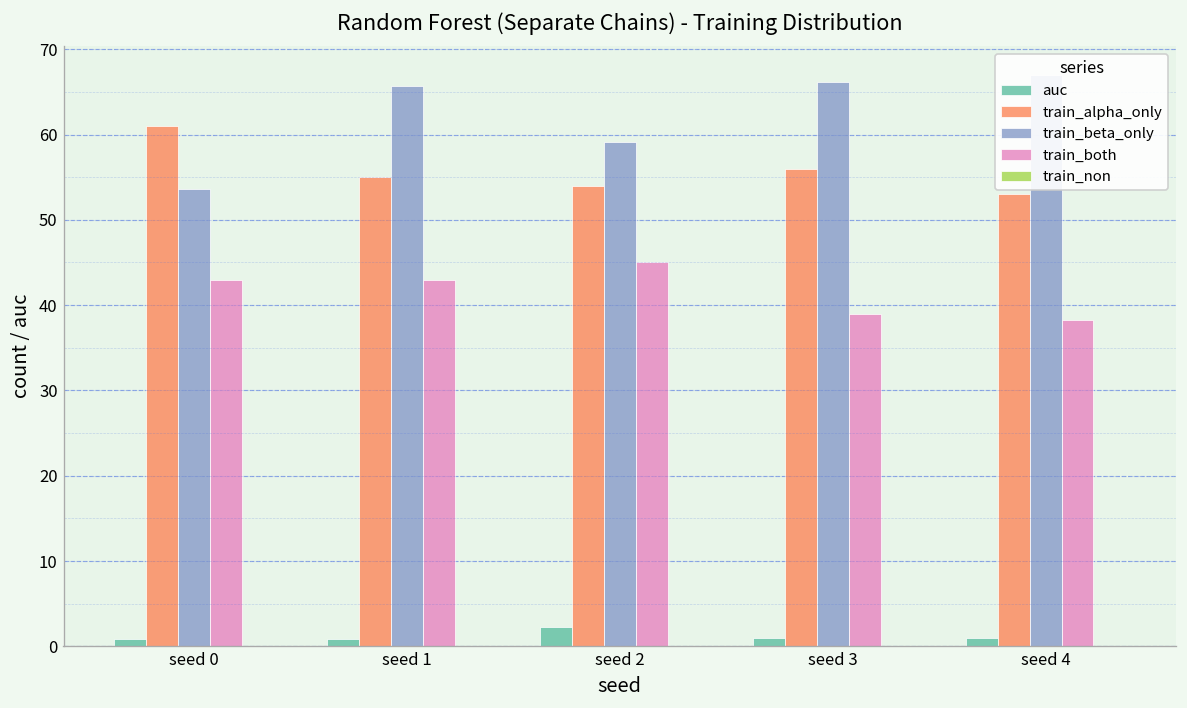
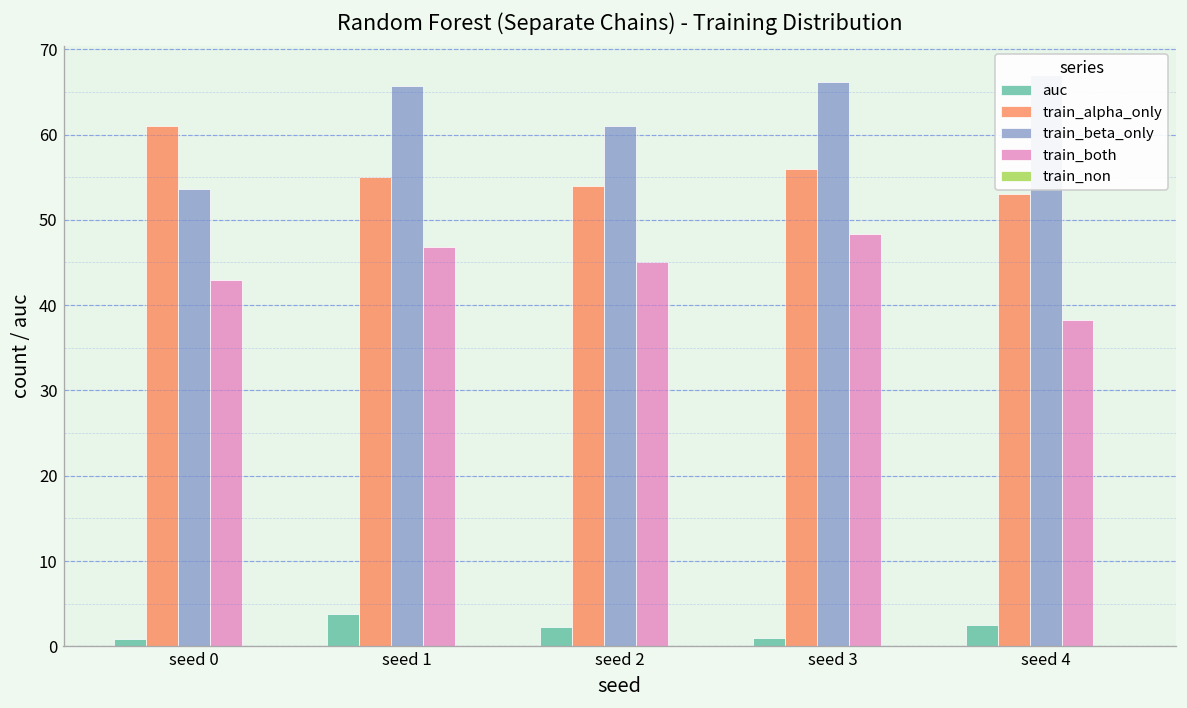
auc, seed 1: 1 -> 4
train_both, seed 1: 43 -> 47
train_beta_only, seed 2: 59 -> 61
train_both, seed 3: 39 -> 48
auc, seed 4: 1 -> 3
